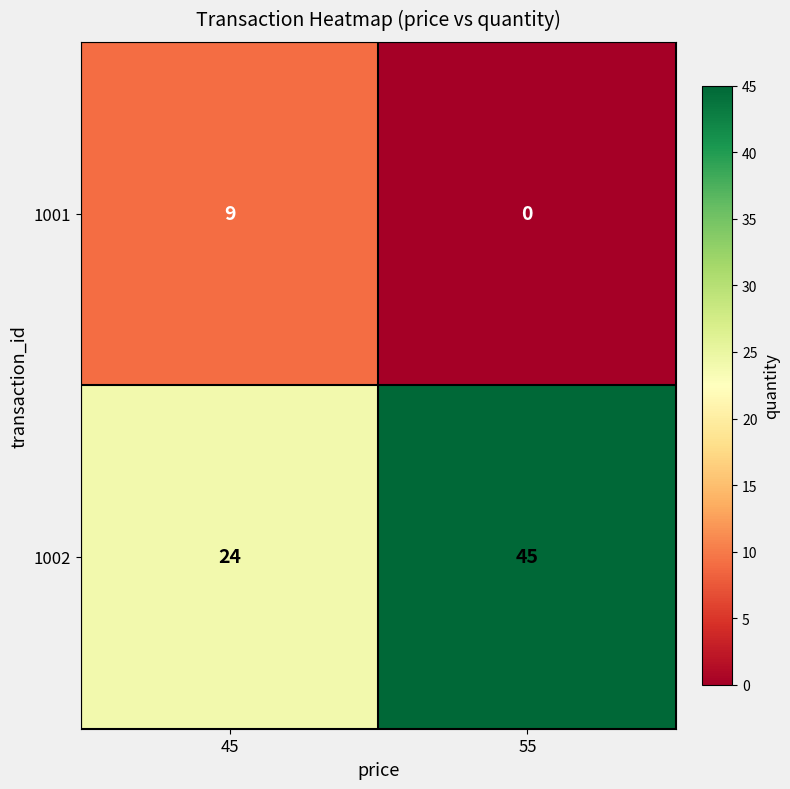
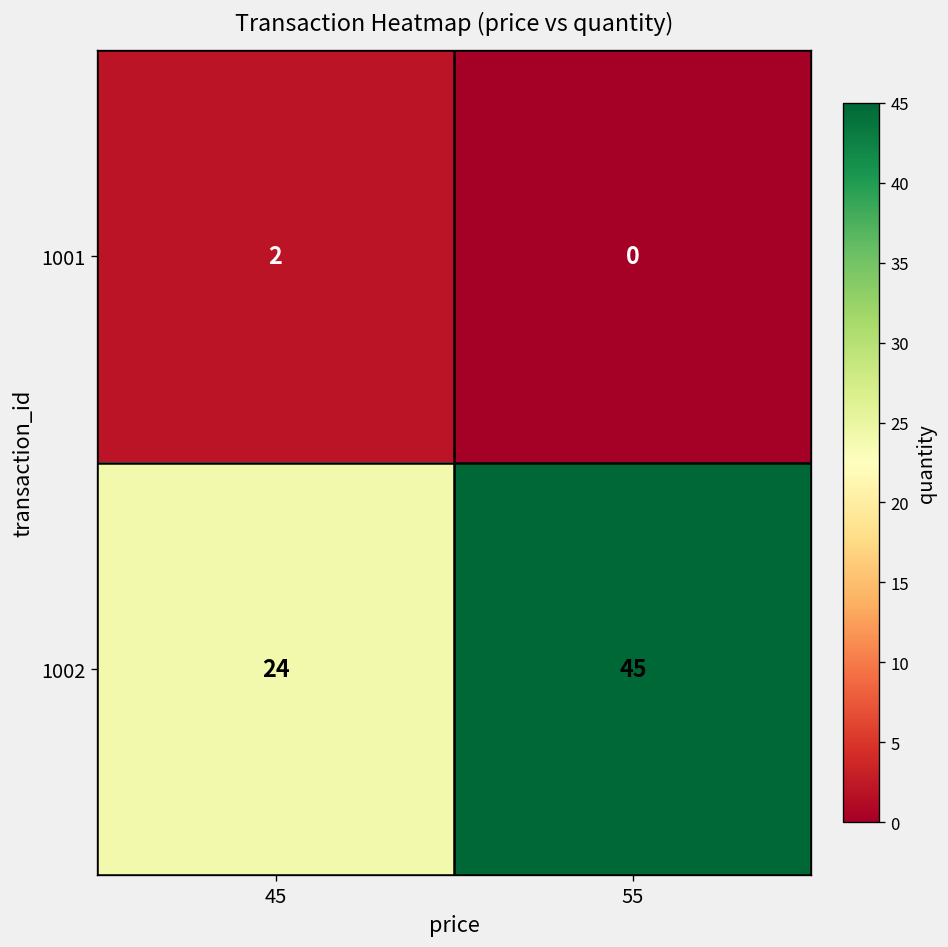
1001, 45: 9 -> 2
